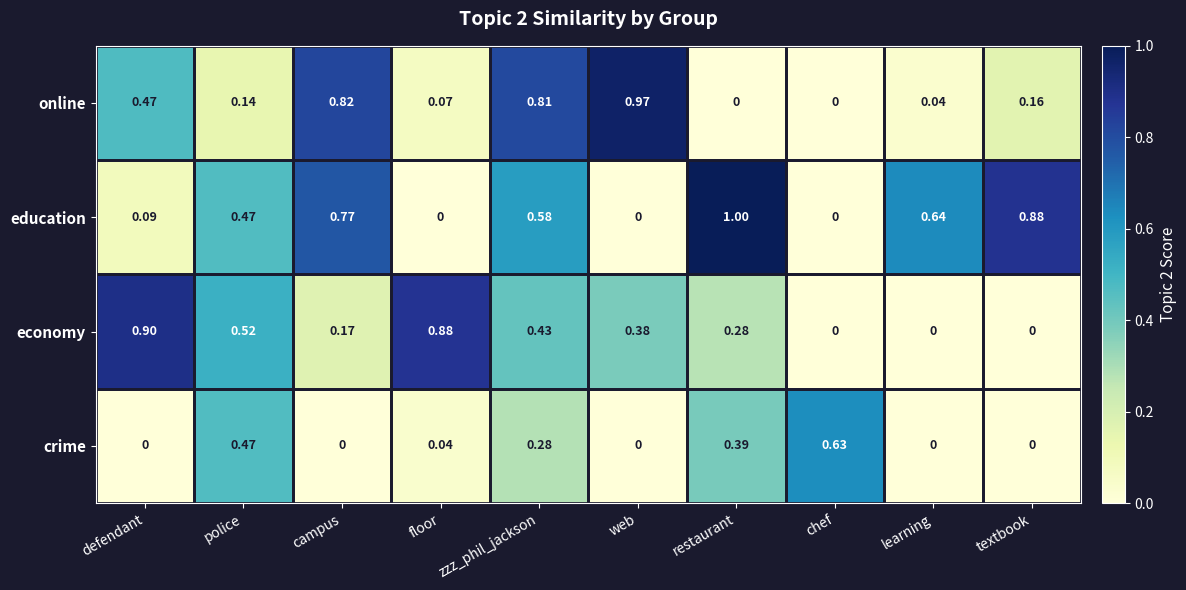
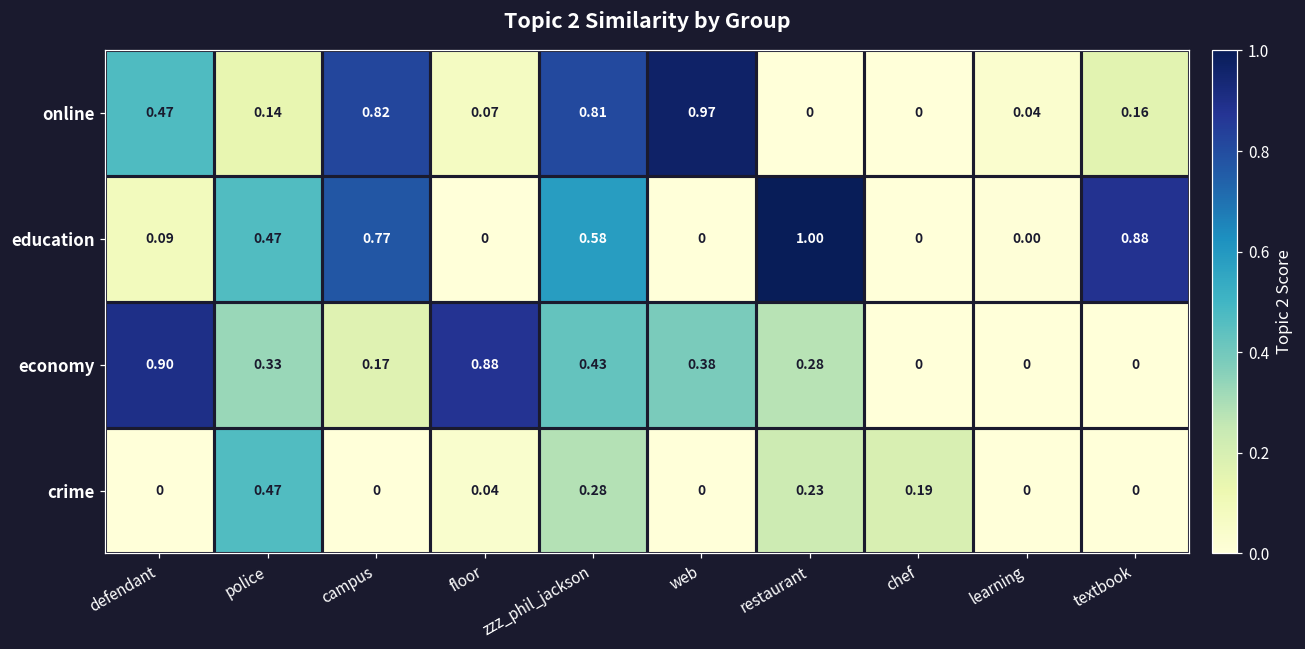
education, learning: 0.64 -> 0.00
economy, police: 0.52 -> 0.33
crime, restaurant: 0.39 -> 0.23
crime, chef: 0.63 -> 0.19
